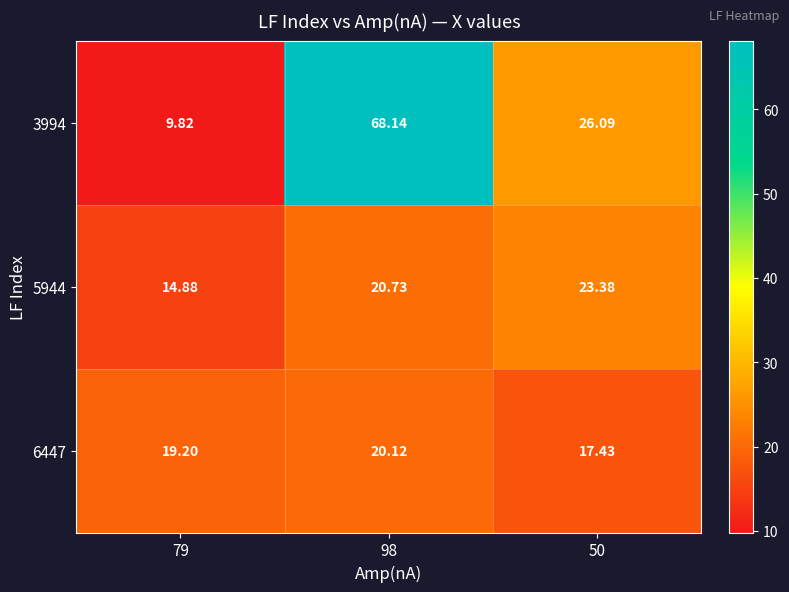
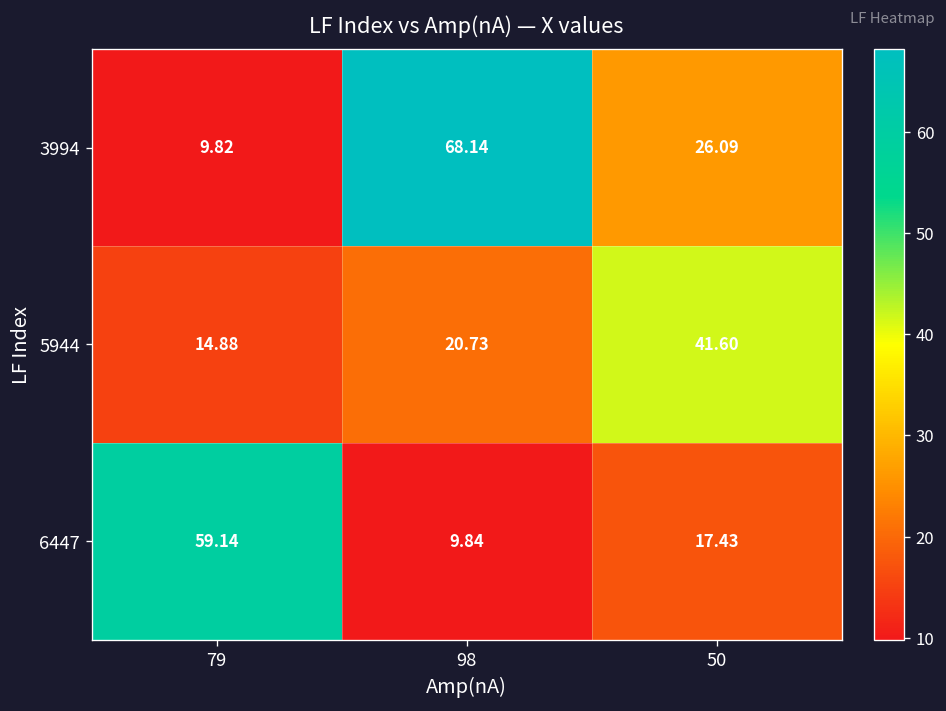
5944, 50: 23.38 -> 41.60
6447, 79: 19.20 -> 59.14
6447, 98: 20.12 -> 9.84
